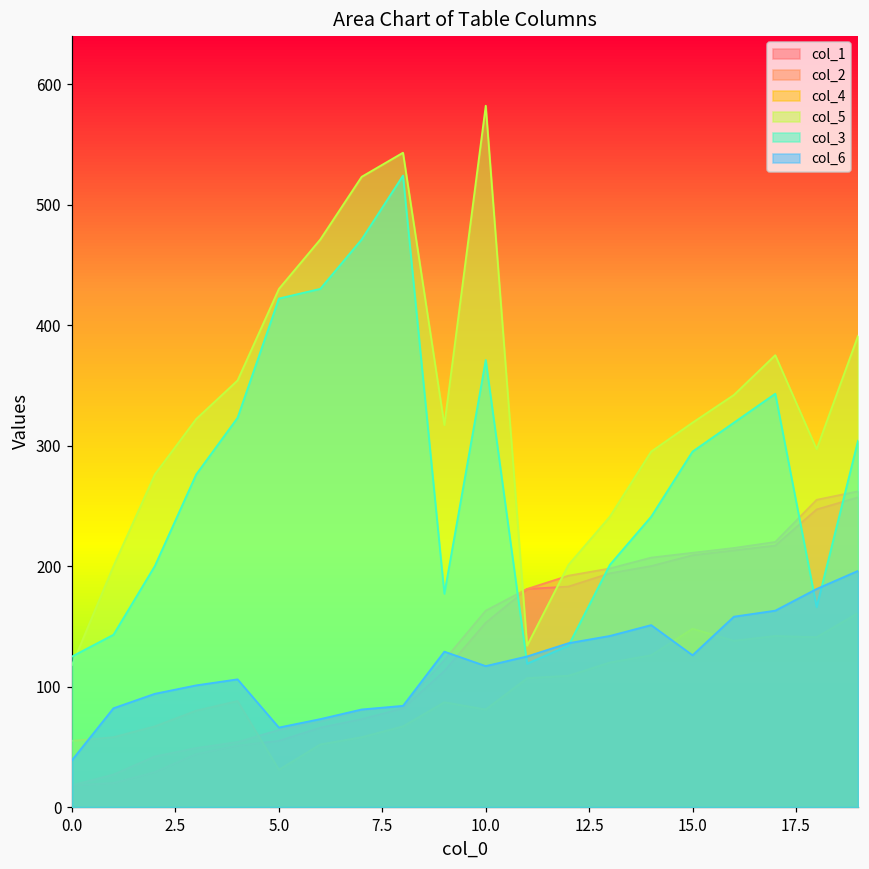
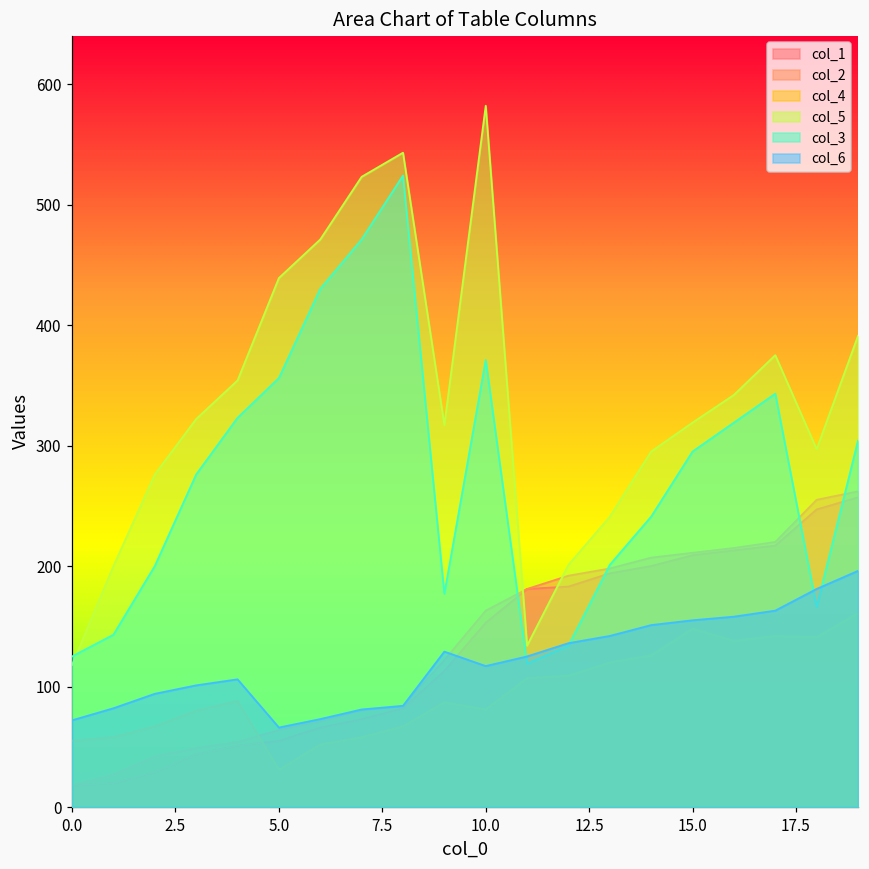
col_6, 0.0: 39 -> 72
col_5, 5.0: 430 -> 439
col_3, 5.0: 422 -> 356
col_6, 15.0: 126 -> 155
